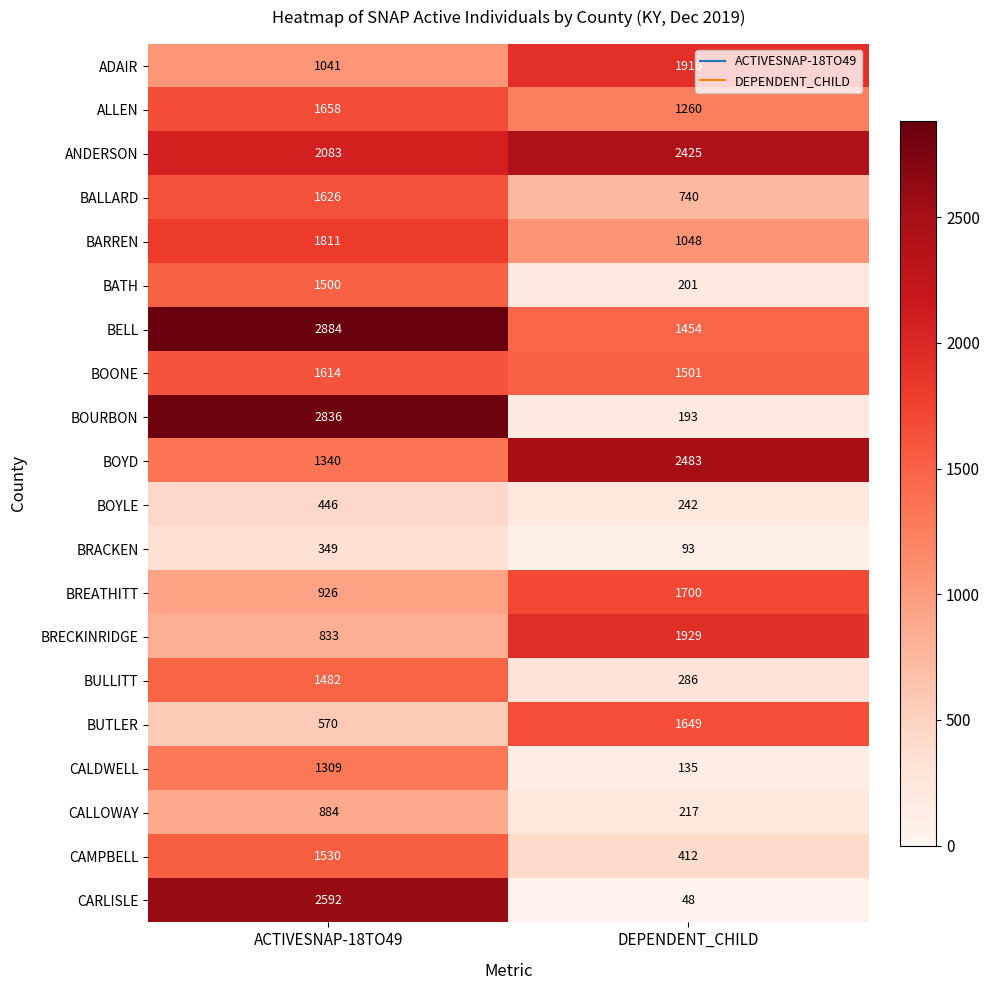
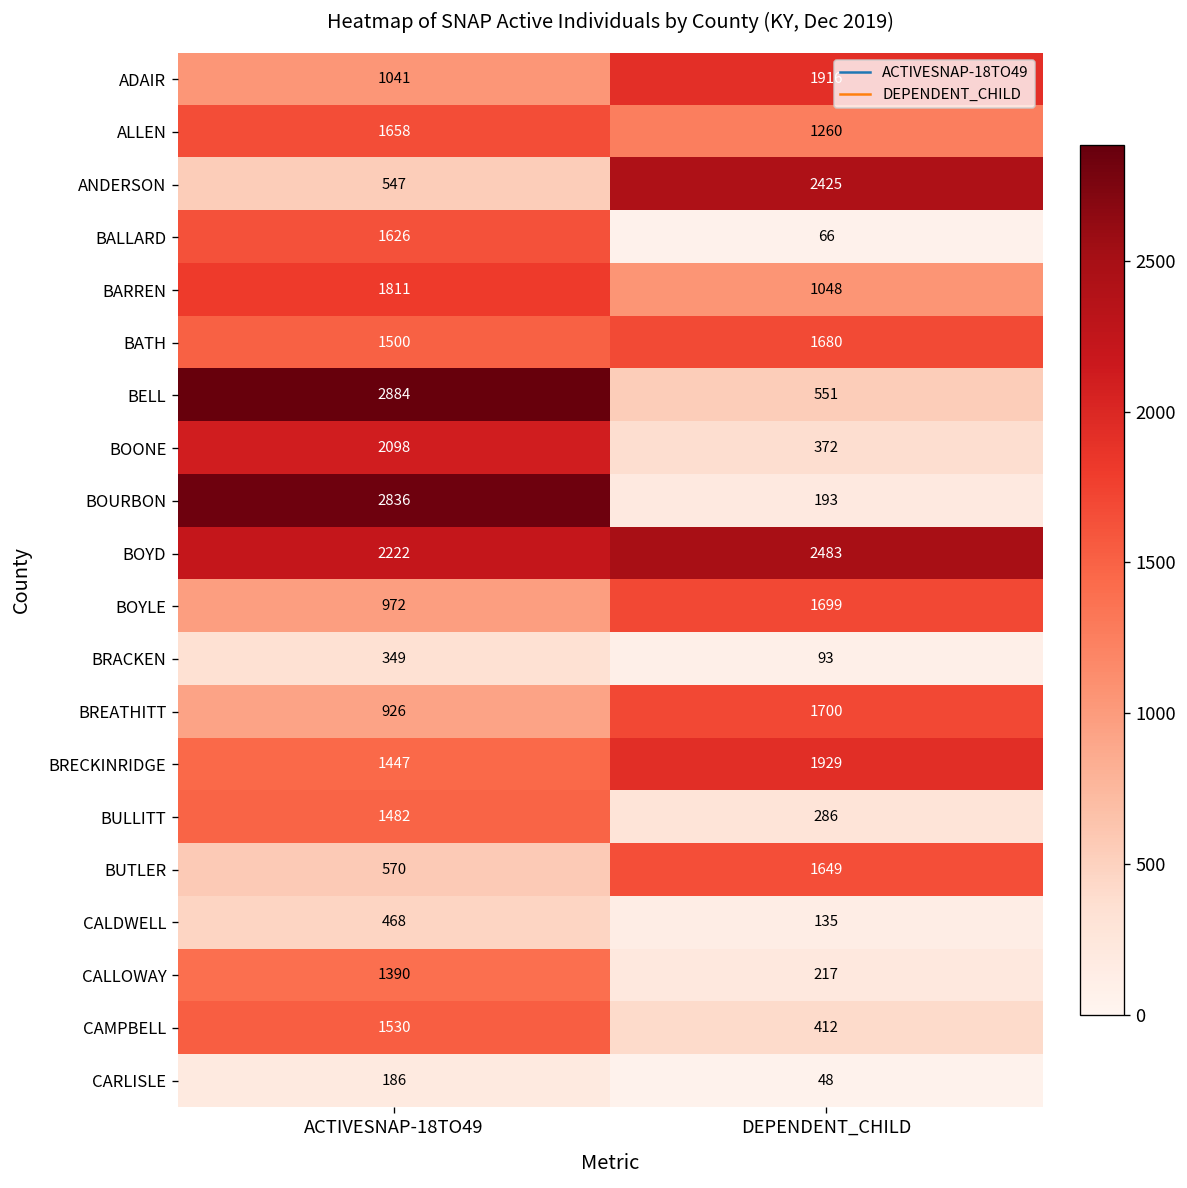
ANDERSON, ACTIVESNAP-18TO49: 2083 -> 547
BALLARD, DEPENDENT_CHILD: 740 -> 66
BATH, DEPENDENT_CHILD: 201 -> 1680
BELL, DEPENDENT_CHILD: 1454 -> 551
BOONE, ACTIVESNAP-18TO49: 1614 -> 2098
BOONE, DEPENDENT_CHILD: 1501 -> 372
BOYD, ACTIVESNAP-18TO49: 1340 -> 2222
BOYLE, ACTIVESNAP-18TO49: 446 -> 972
BOYLE, DEPENDENT_CHILD: 242 -> 1699
BRECKINRIDGE, ACTIVESNAP-18TO49: 833 -> 1447
CALDWELL, ACTIVESNAP-18TO49: 1309 -> 468
CALLOWAY, ACTIVESNAP-18TO49: 884 -> 1390
CARLISLE, ACTIVESNAP-18TO49: 2592 -> 186
